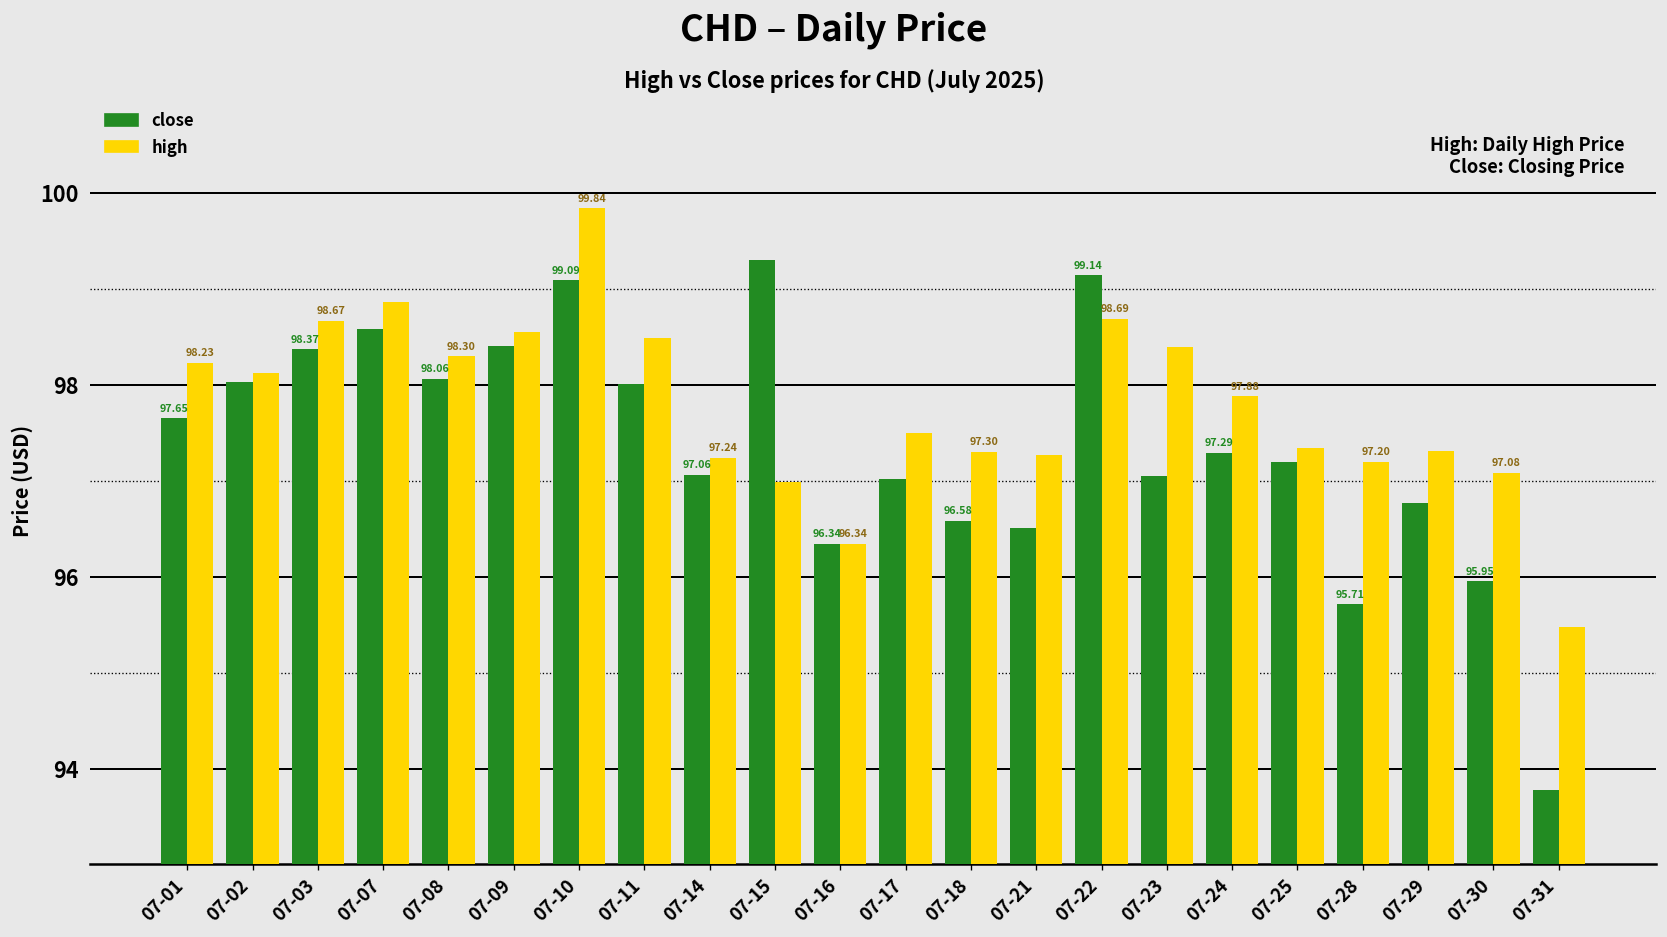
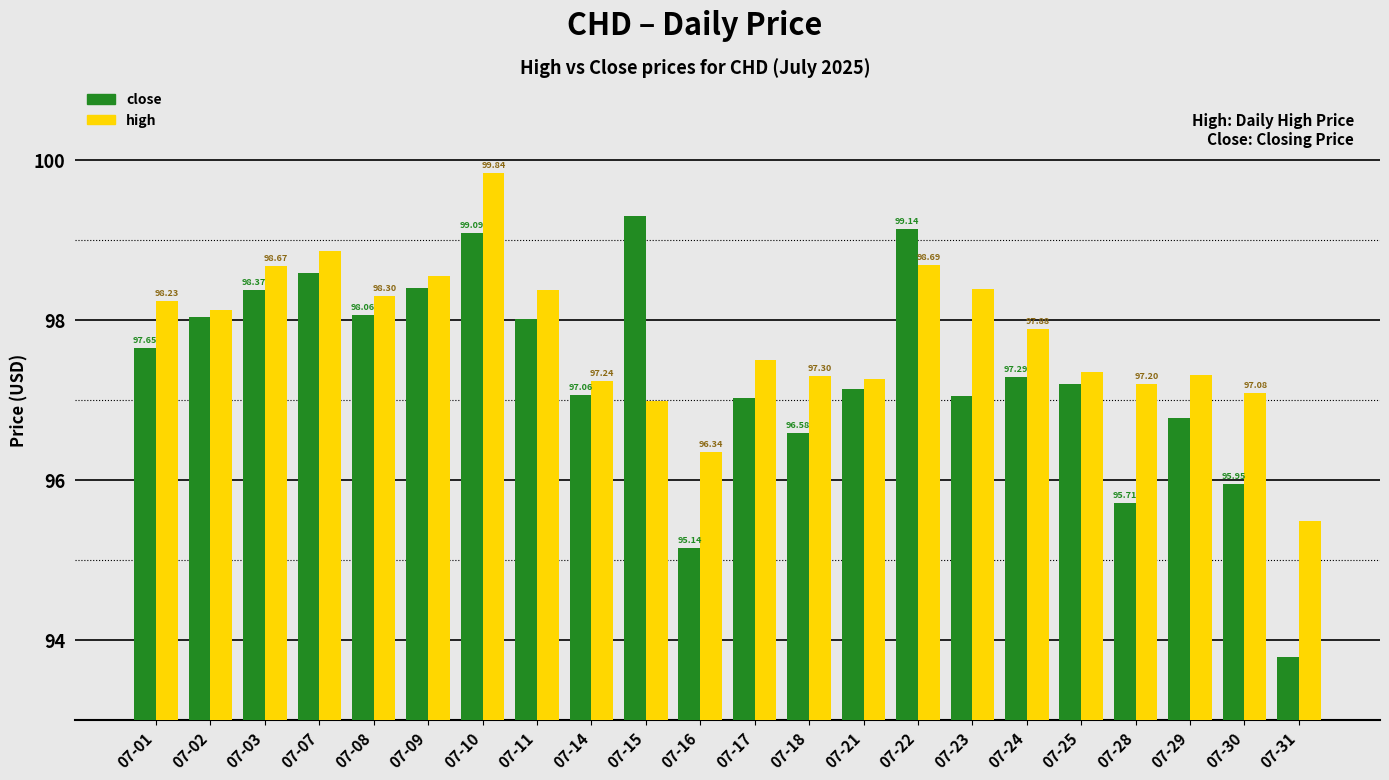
high, 07-11: 98.5 -> 98.4
close, 07-16: 96.34 -> 95.14
close, 07-21: 96.5 -> 97.1
